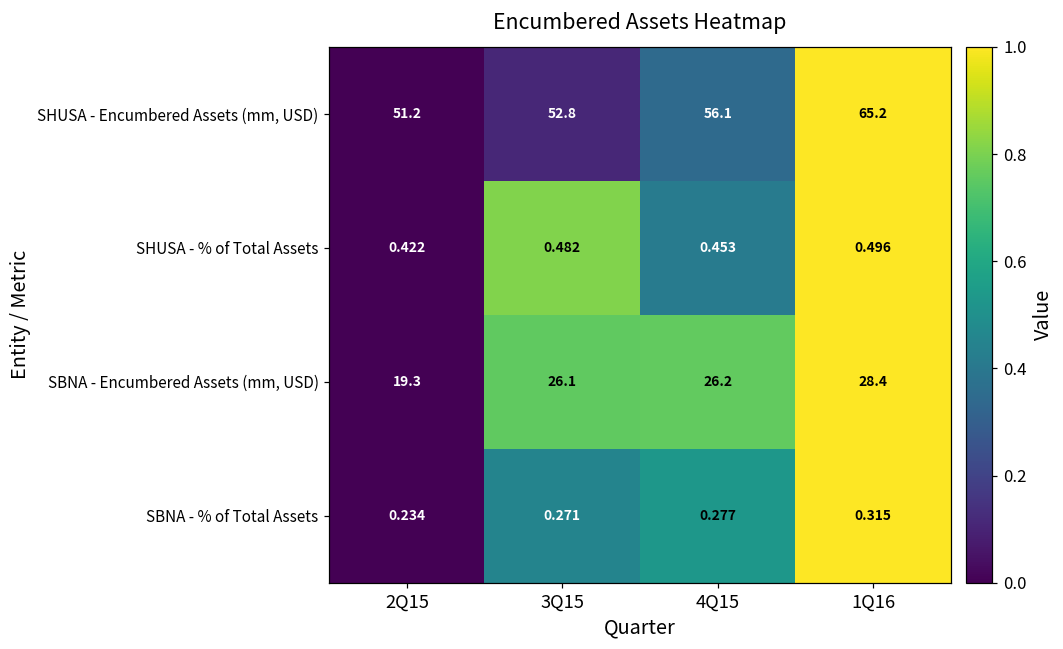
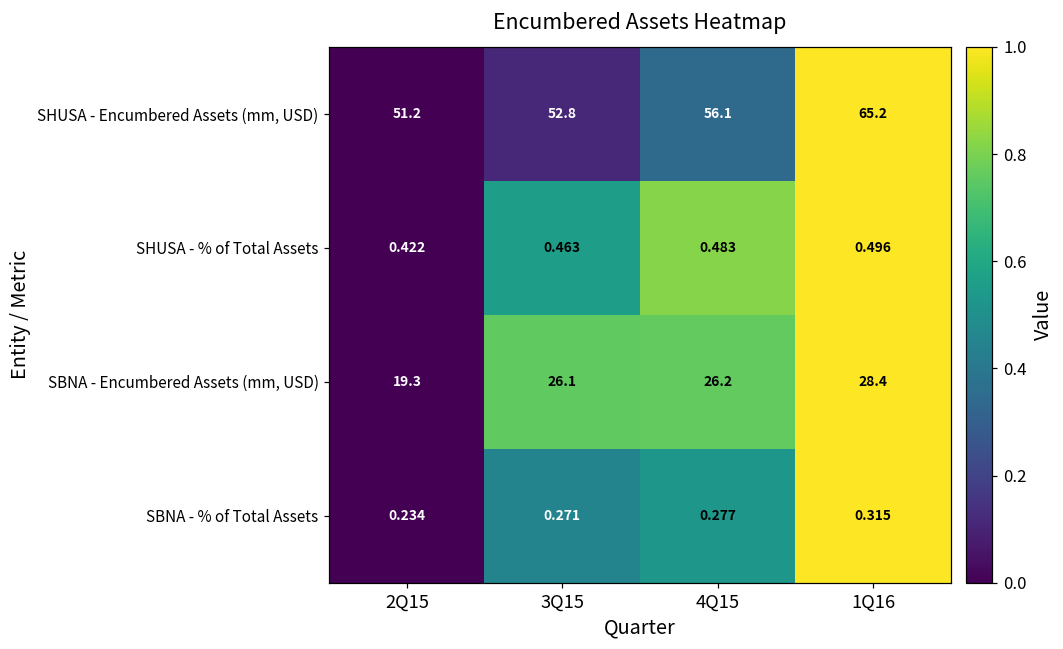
SHUSA - % of Total Assets, 3Q15: 0.482 -> 0.463
SHUSA - % of Total Assets, 4Q15: 0.453 -> 0.483
